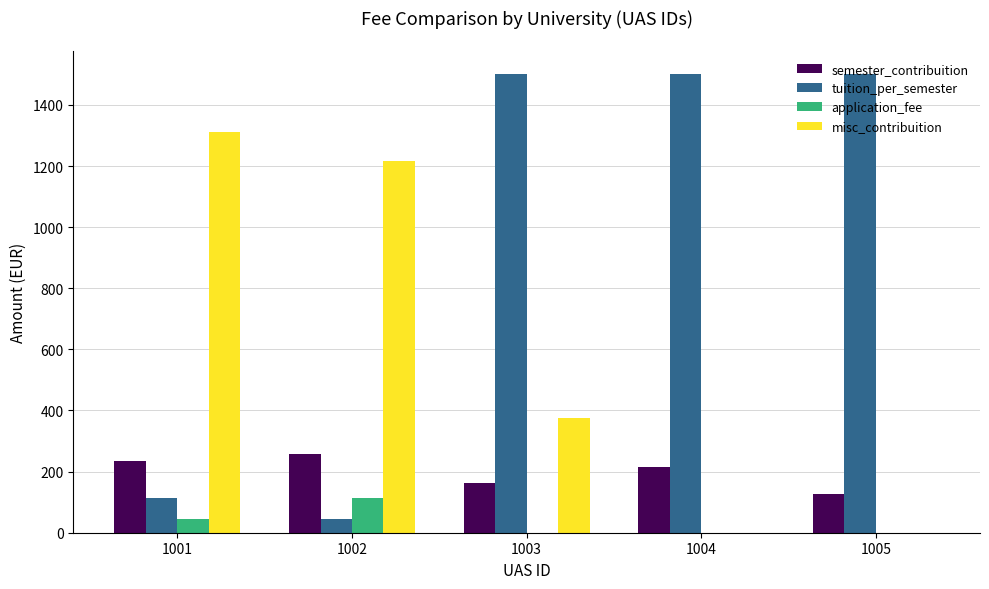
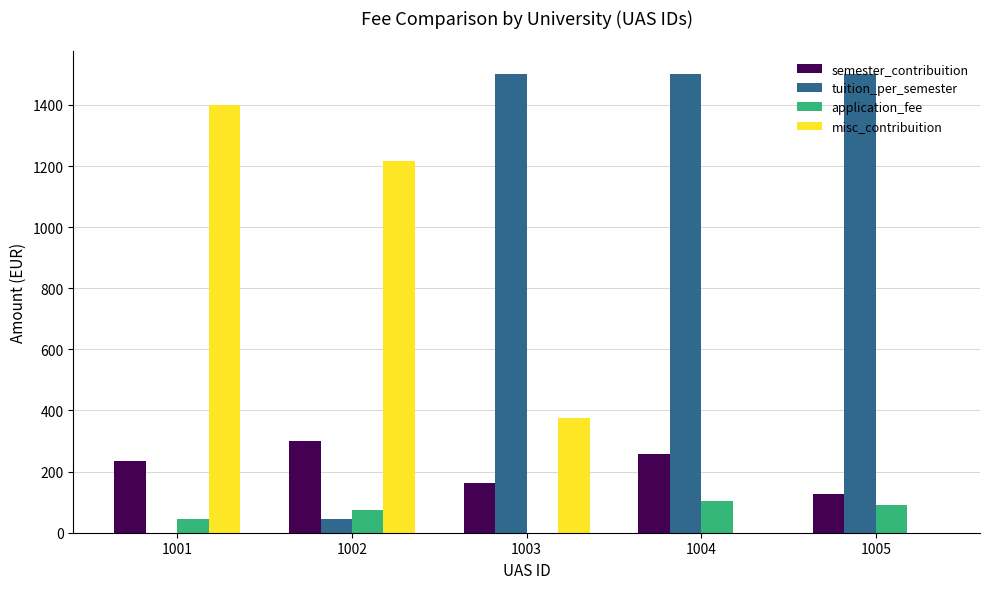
tuition_per_semester, 1001: 110 -> 0
misc_contribuition, 1001: 1310 -> 1400
semester_contribuition, 1002: 260 -> 300
application_fee, 1002: 120 -> 80
semester_contribuition, 1004: 220 -> 260
application_fee, 1004: 0 -> 110
application_fee, 1005: 0 -> 90
